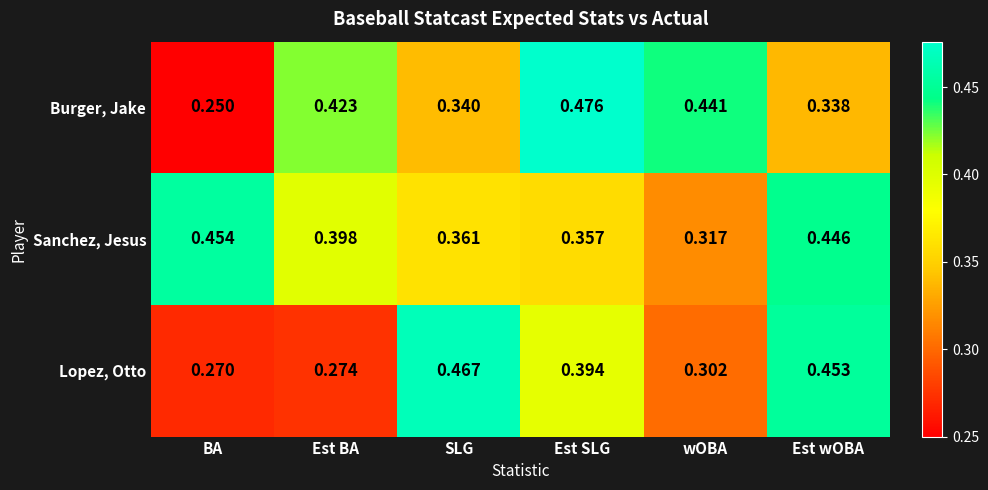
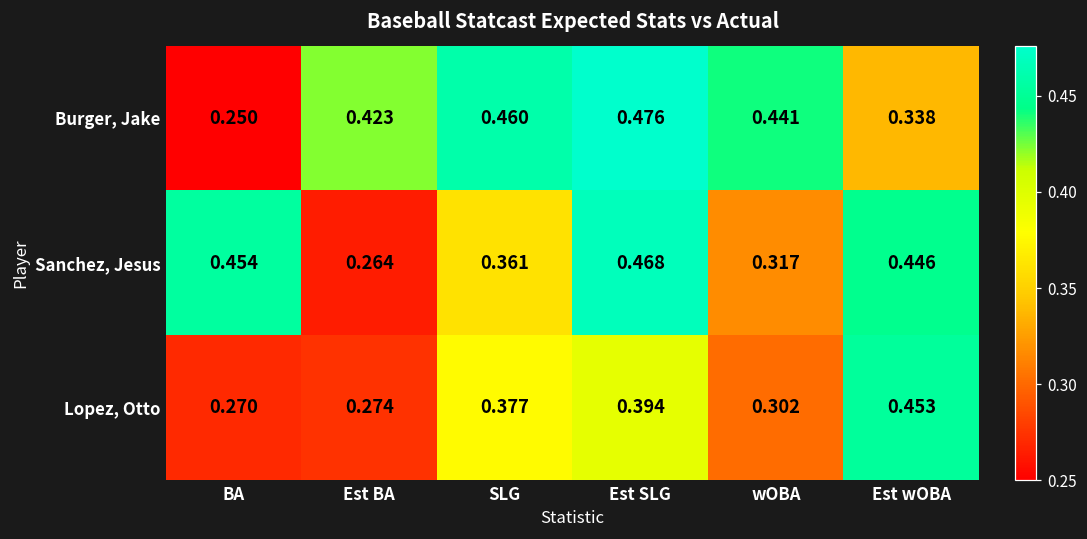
Burger, Jake, SLG: 0.340 -> 0.460
Sanchez, Jesus, Est BA: 0.398 -> 0.264
Sanchez, Jesus, Est SLG: 0.357 -> 0.468
Lopez, Otto, SLG: 0.467 -> 0.377
